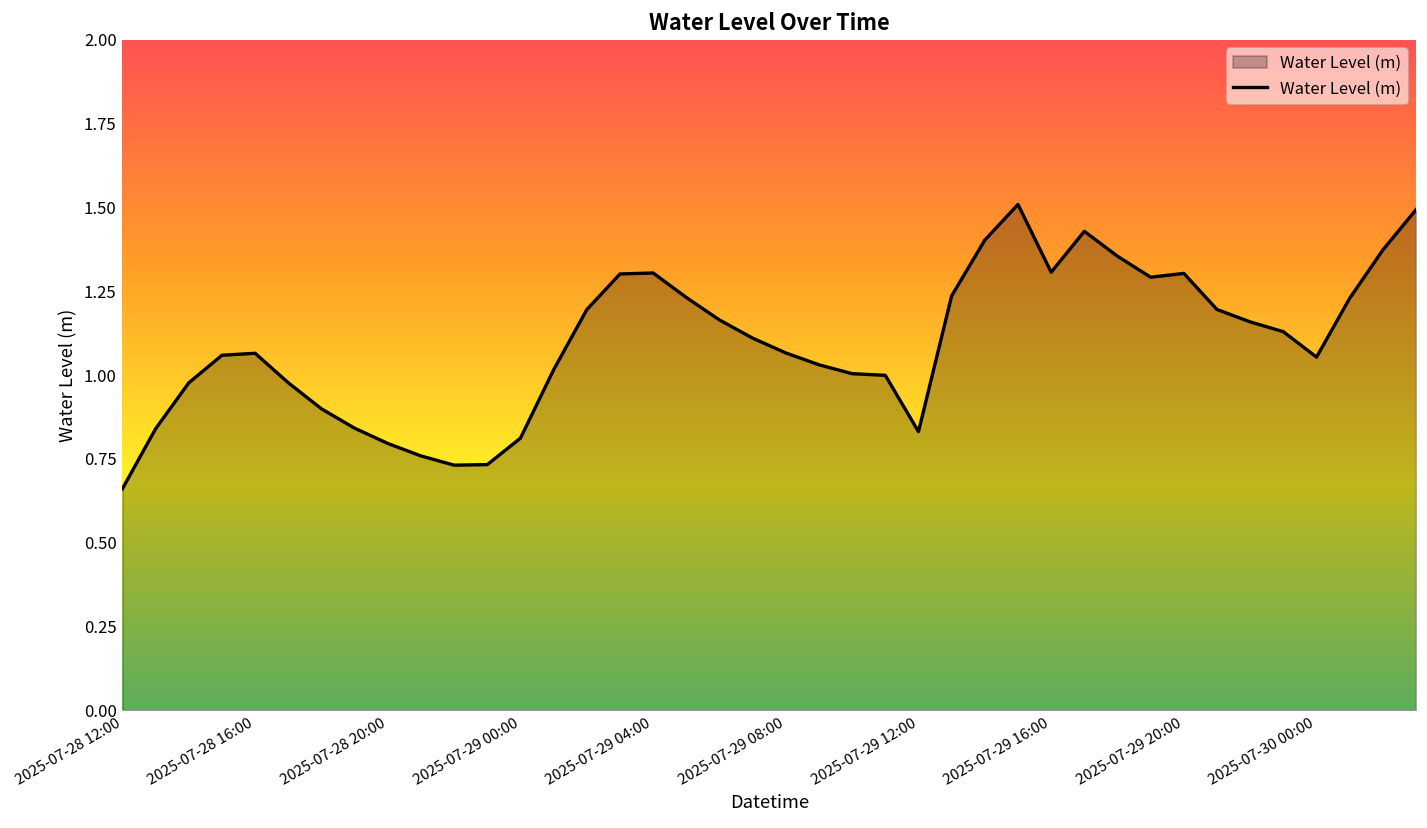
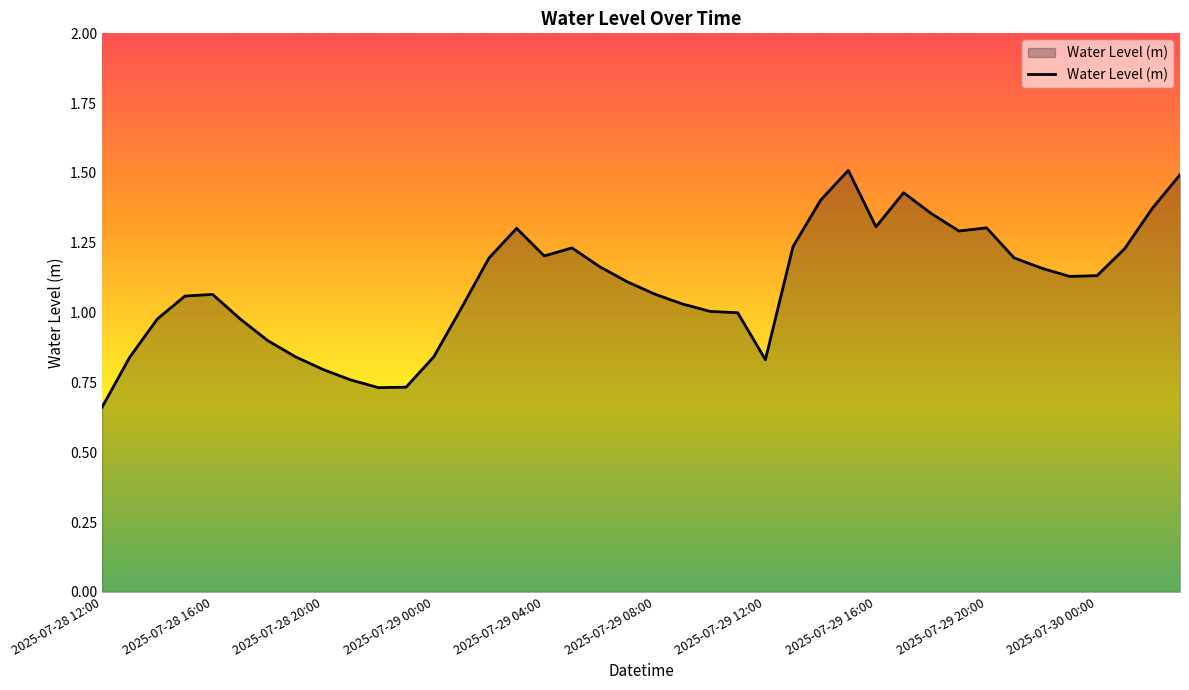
2025-07-29 00:00: 0.81 -> 0.84
2025-07-29 04:00: 1.30 -> 1.20
2025-07-30 00:00: 1.05 -> 1.13
